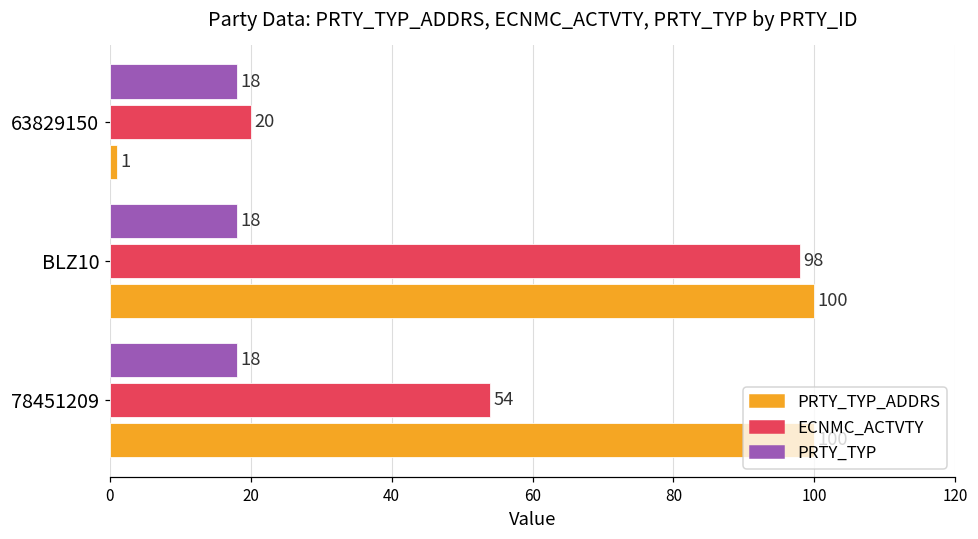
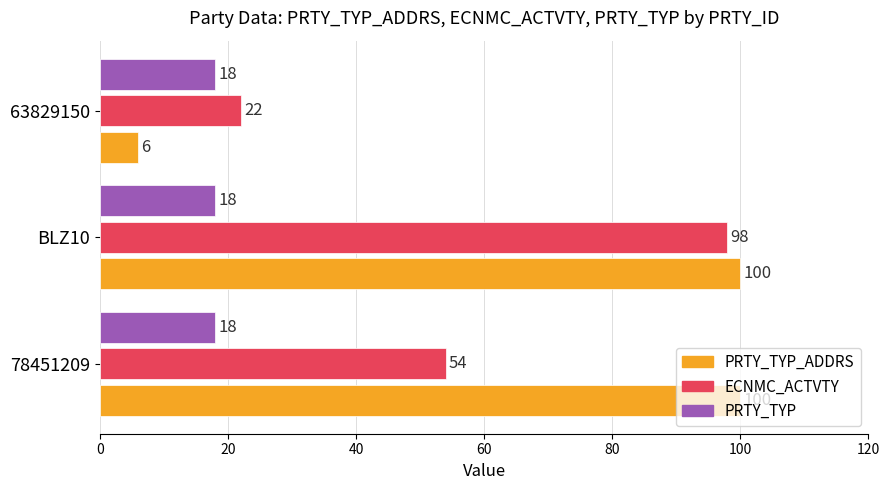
ECNMC_ACTVTY, 63829150: 20 -> 22
PRTY_TYP_ADDRS, 63829150: 1 -> 6
